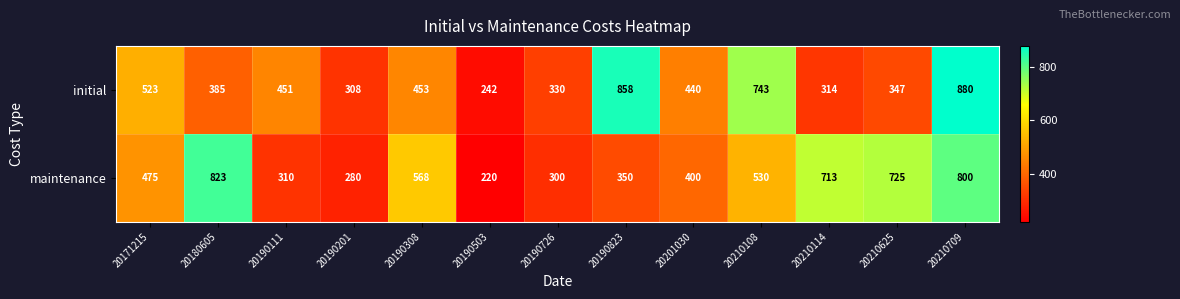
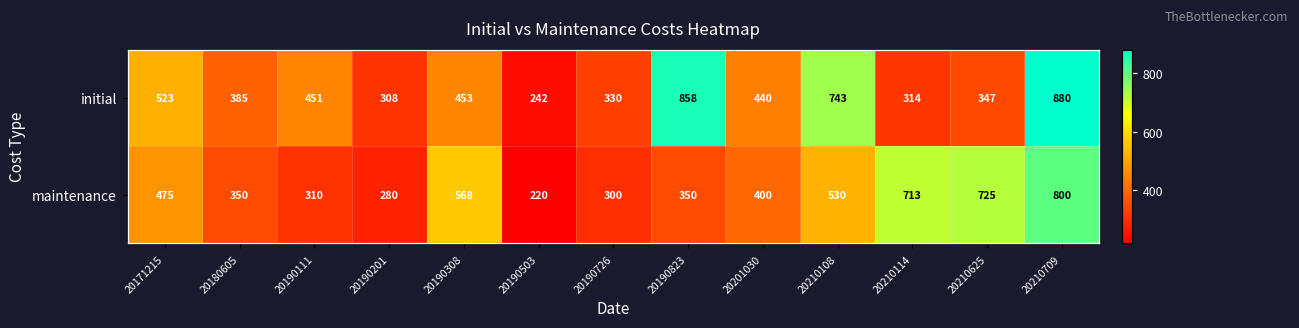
maintenance, 20180605: 823 -> 350
